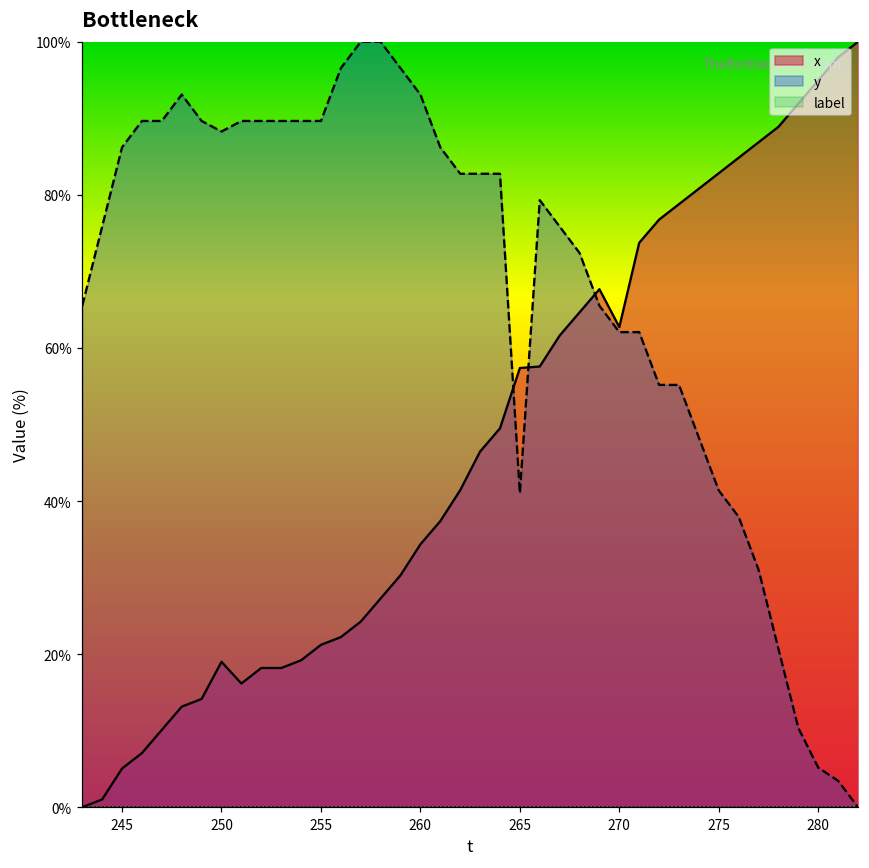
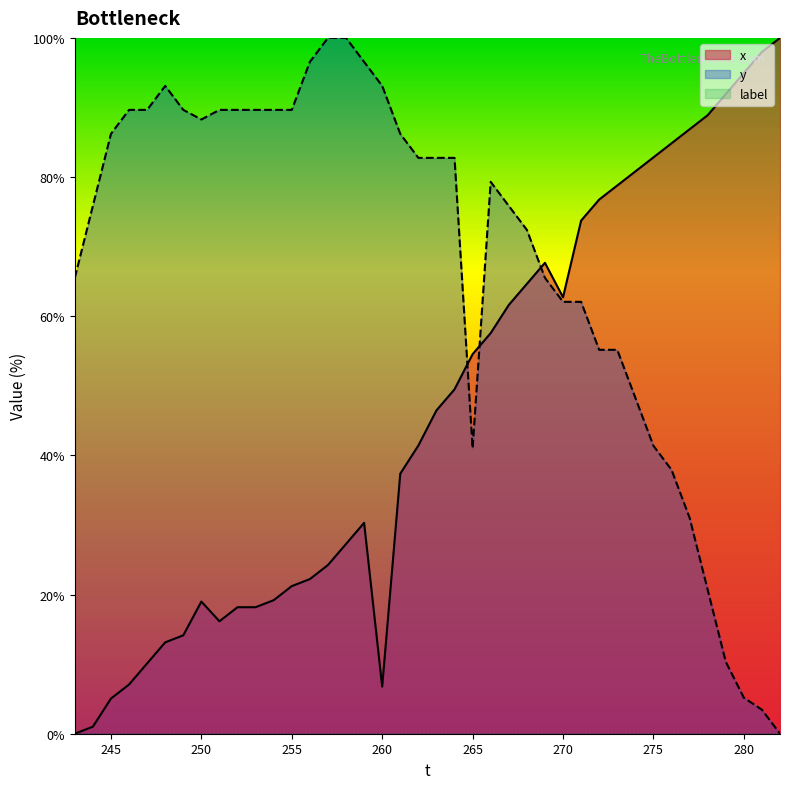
x, 260: 34% -> 7%
x, 265: 57% -> 55%
